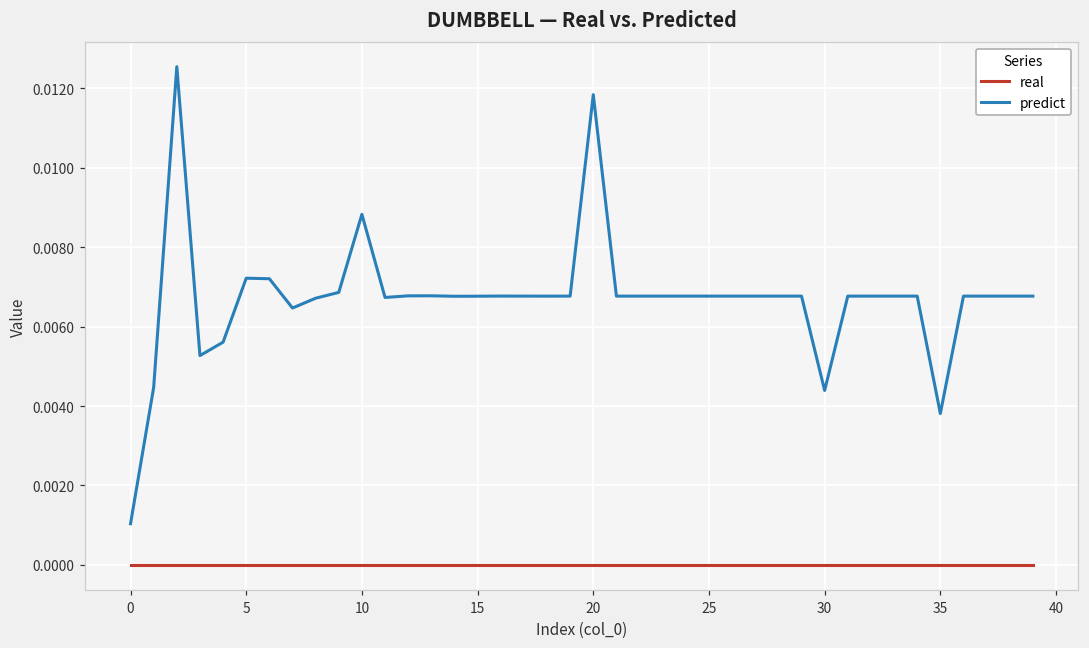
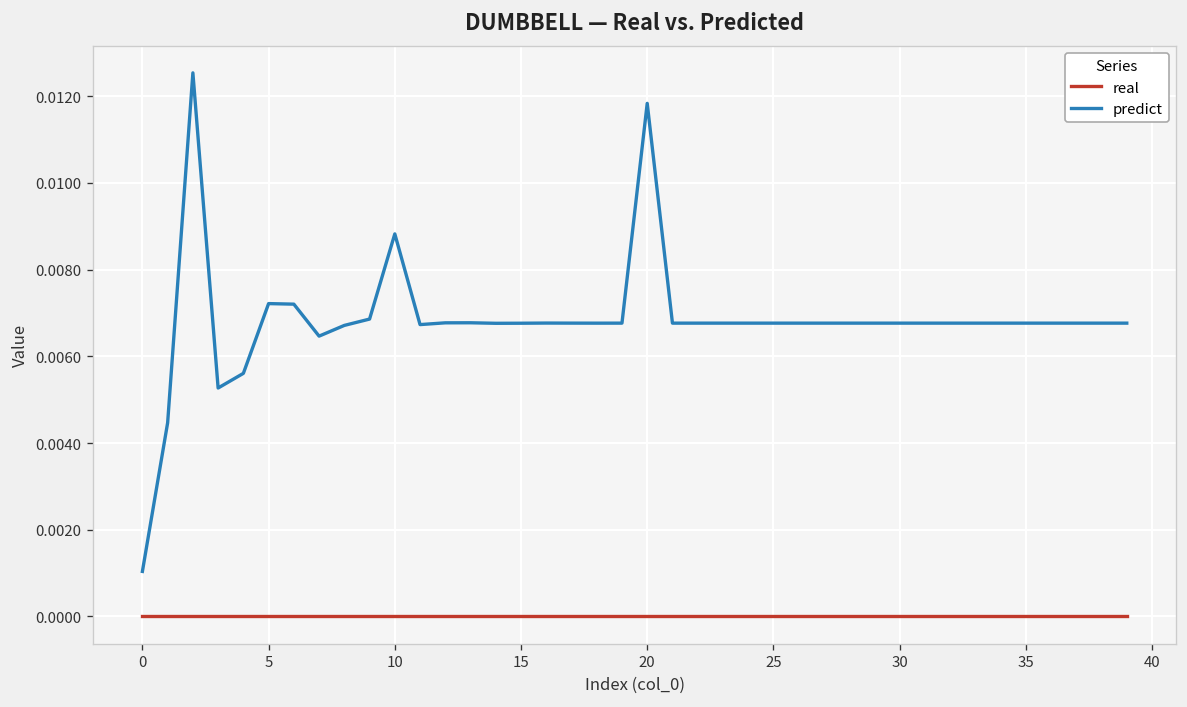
predict, 30: 0.0044 -> 0.0068
predict, 35: 0.0038 -> 0.0068
